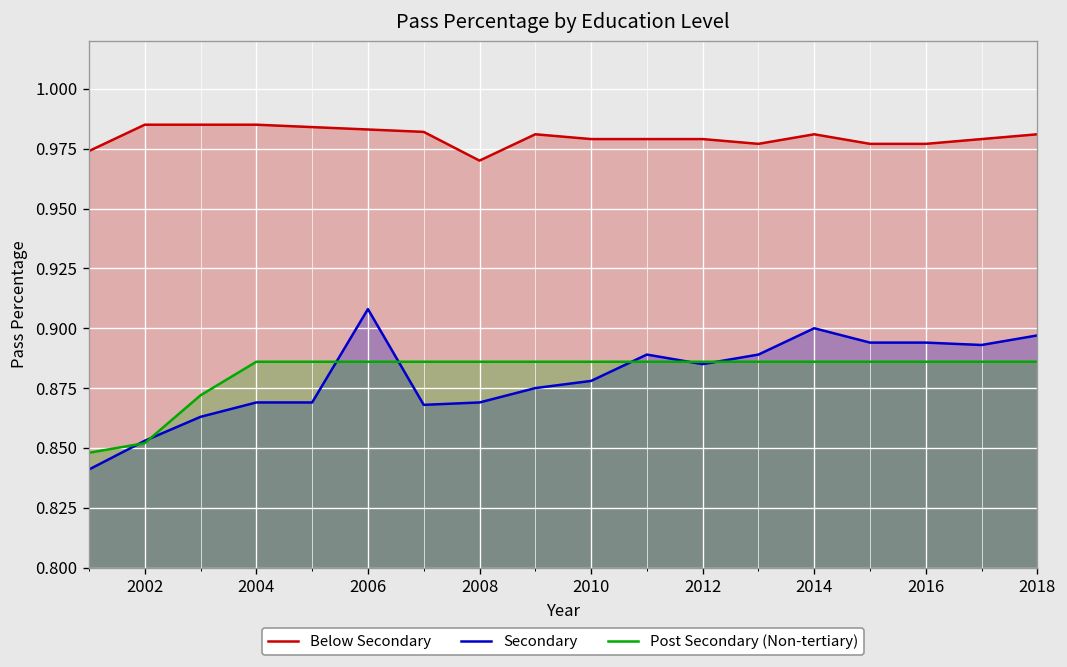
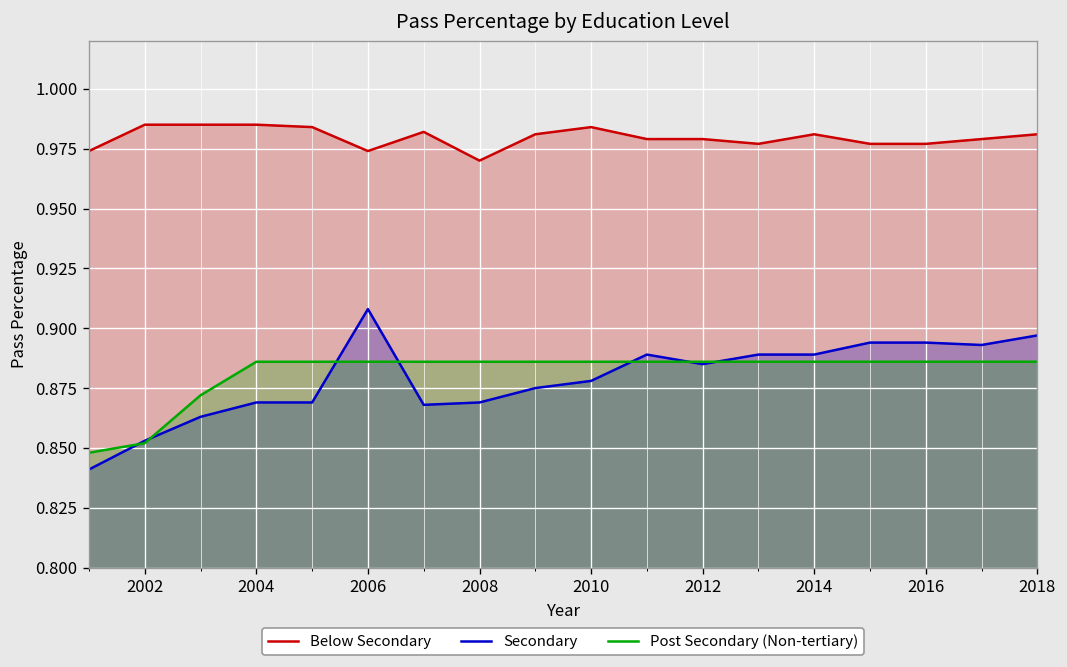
Below Secondary, 2006: 0.983 -> 0.974
Below Secondary, 2010: 0.979 -> 0.984
Secondary, 2014: 0.900 -> 0.889
